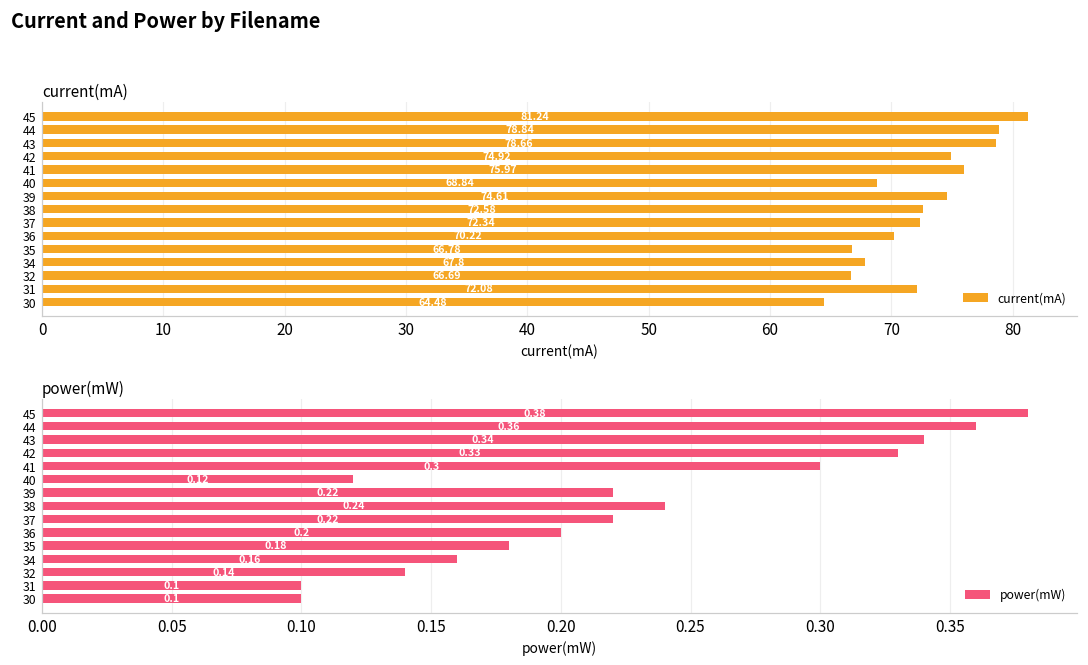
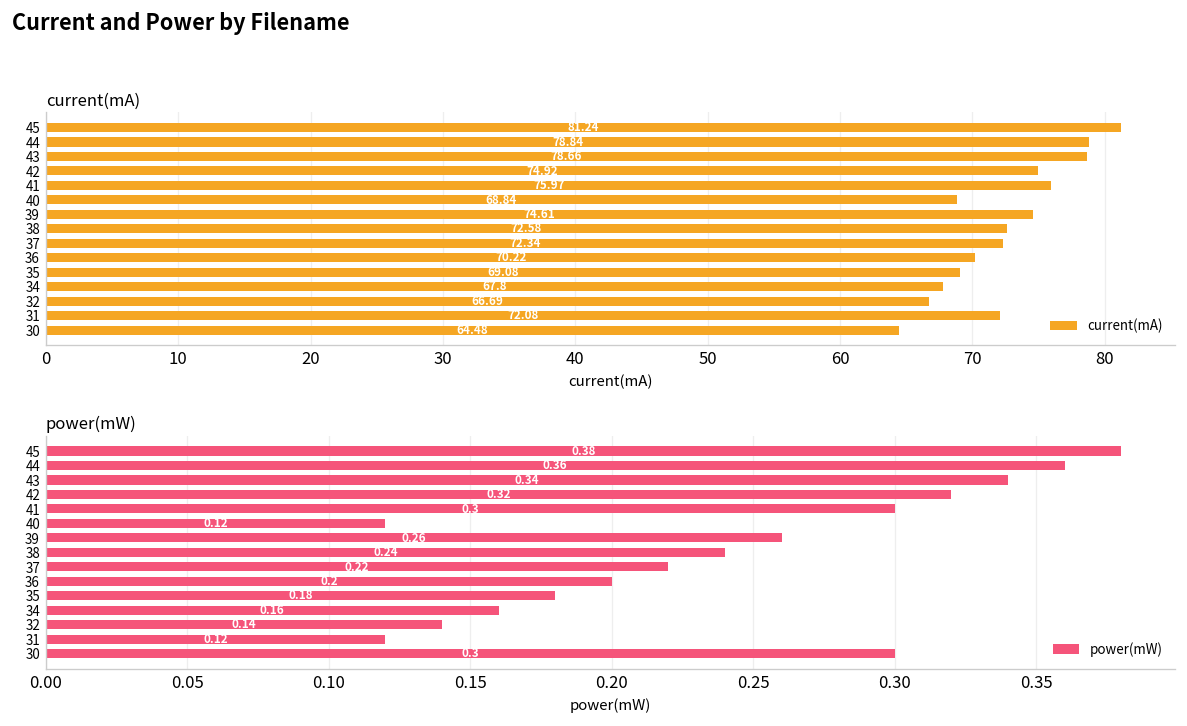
current(mA), 35: 66.78 -> 69.08
power(mW), 42: 0.33 -> 0.32
power(mW), 39: 0.22 -> 0.26
power(mW), 31: 0.1 -> 0.12
power(mW), 30: 0.1 -> 0.3
